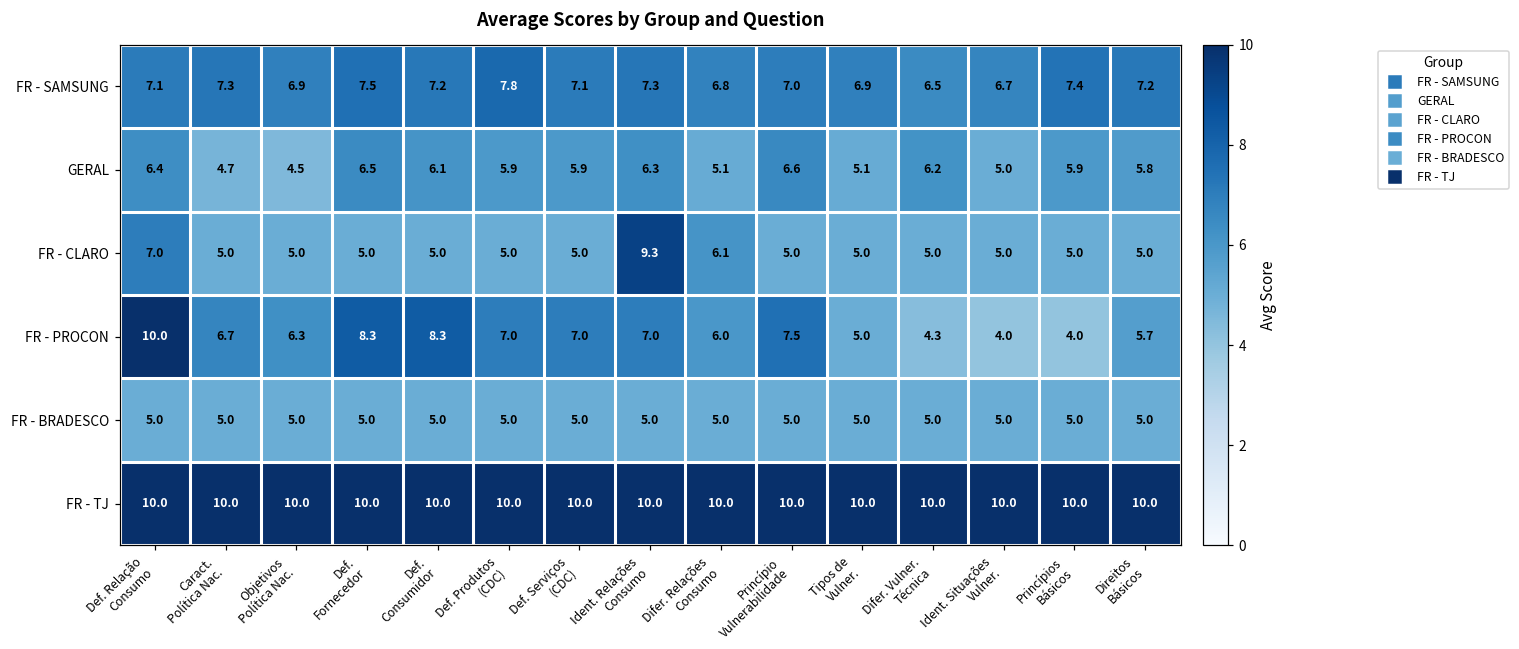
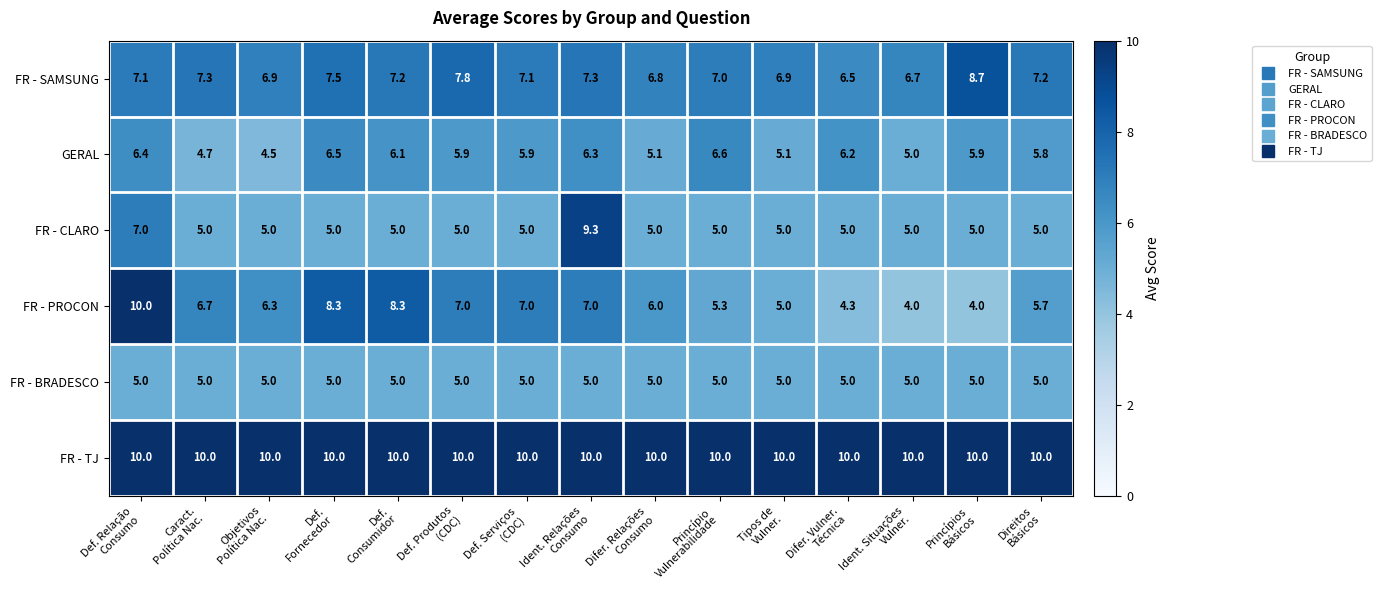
FR - SAMSUNG, Princípios Básicos: 7.4 -> 8.7
FR - CLARO, Difer. Relações Consumo: 6.1 -> 5.0
FR - PROCON, Princípio Vulnerabilidade: 7.5 -> 5.3
